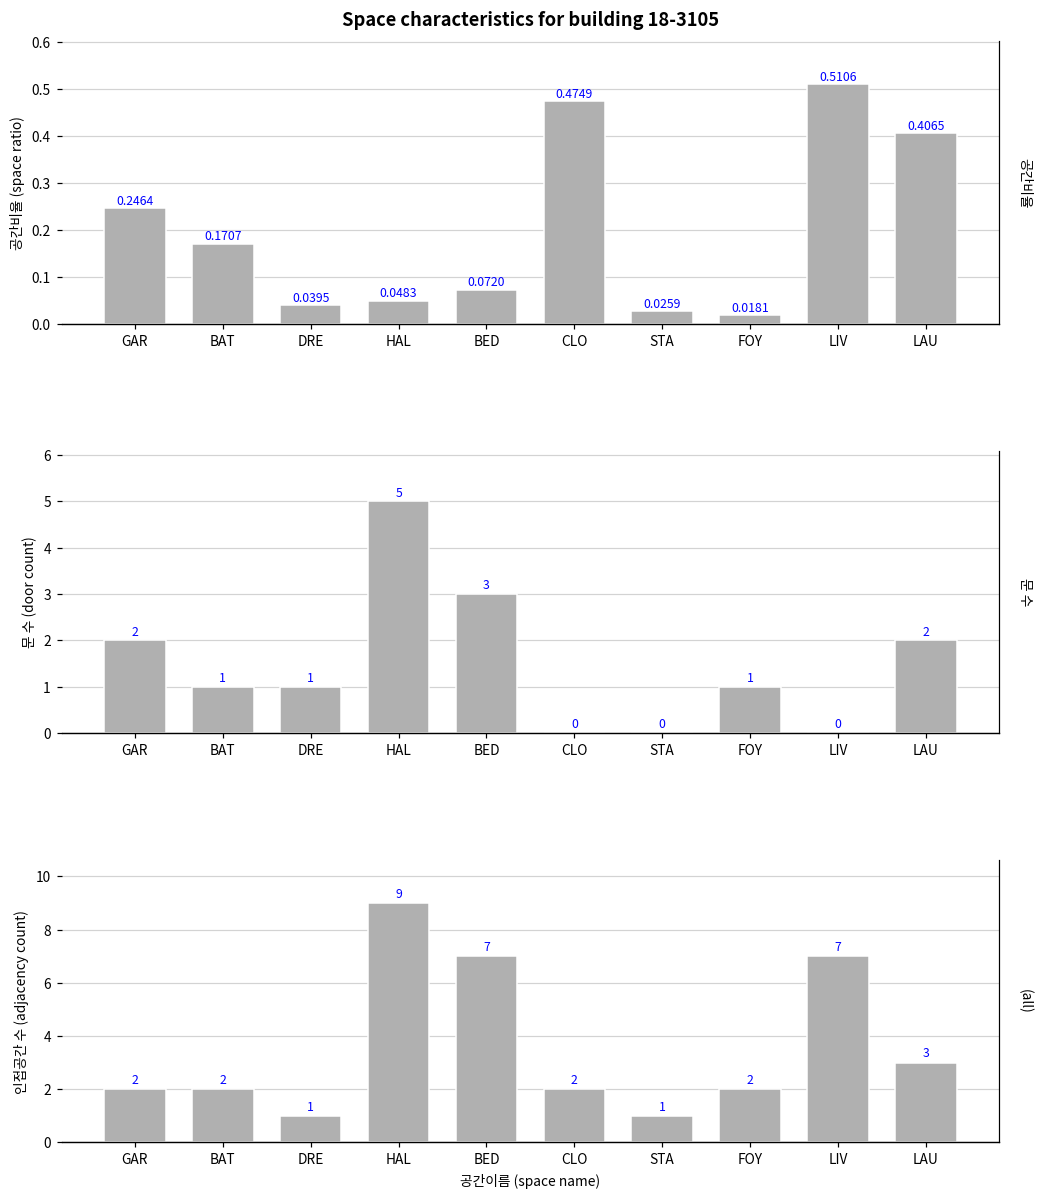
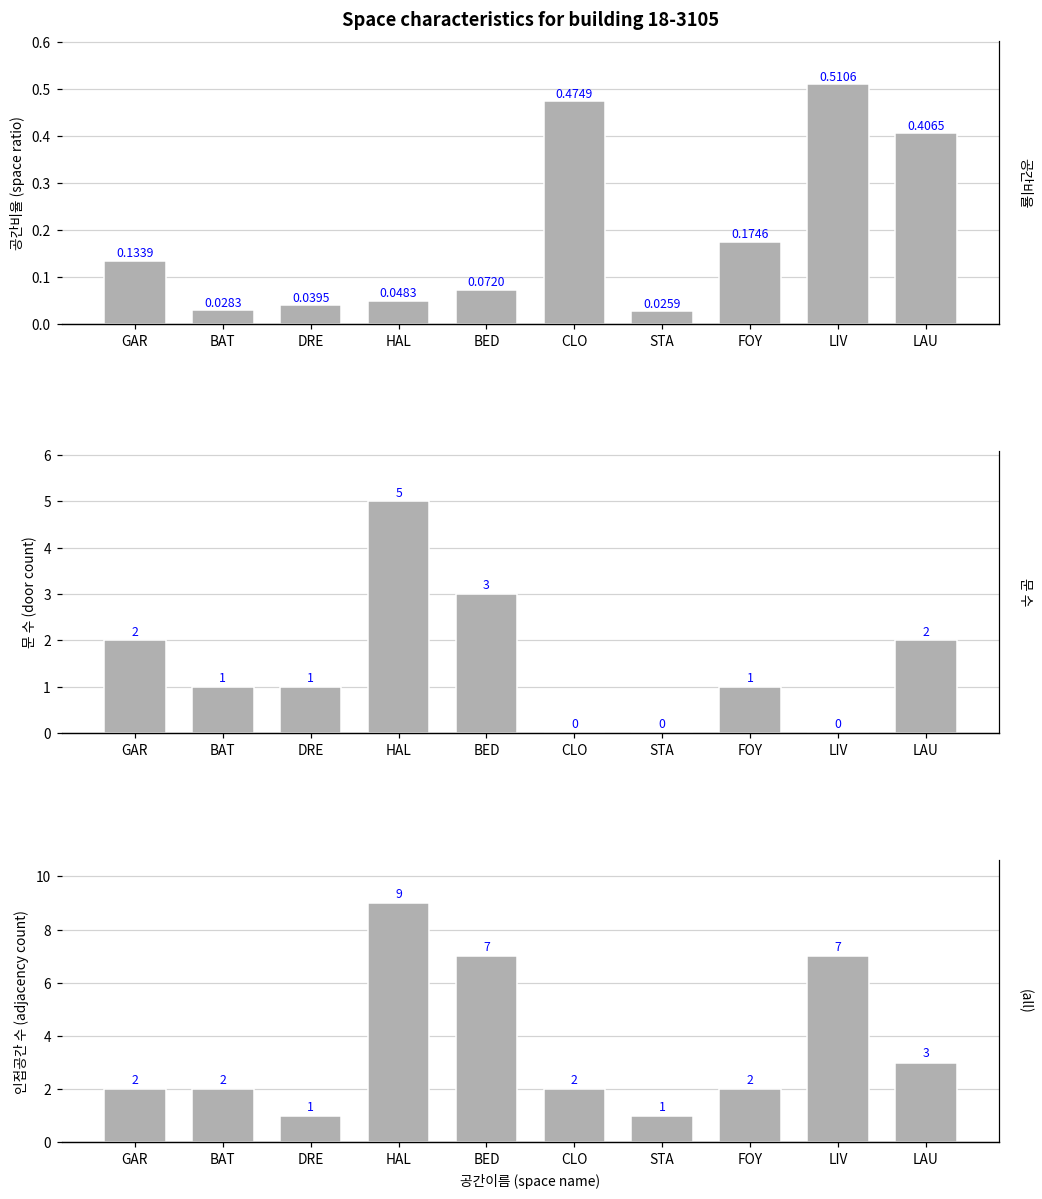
Space characteristics for building 18-3105, GAR: 0.2464 -> 0.1339
Space characteristics for building 18-3105, BAT: 0.1707 -> 0.0283
Space characteristics for building 18-3105, FOY: 0.0181 -> 0.1746
